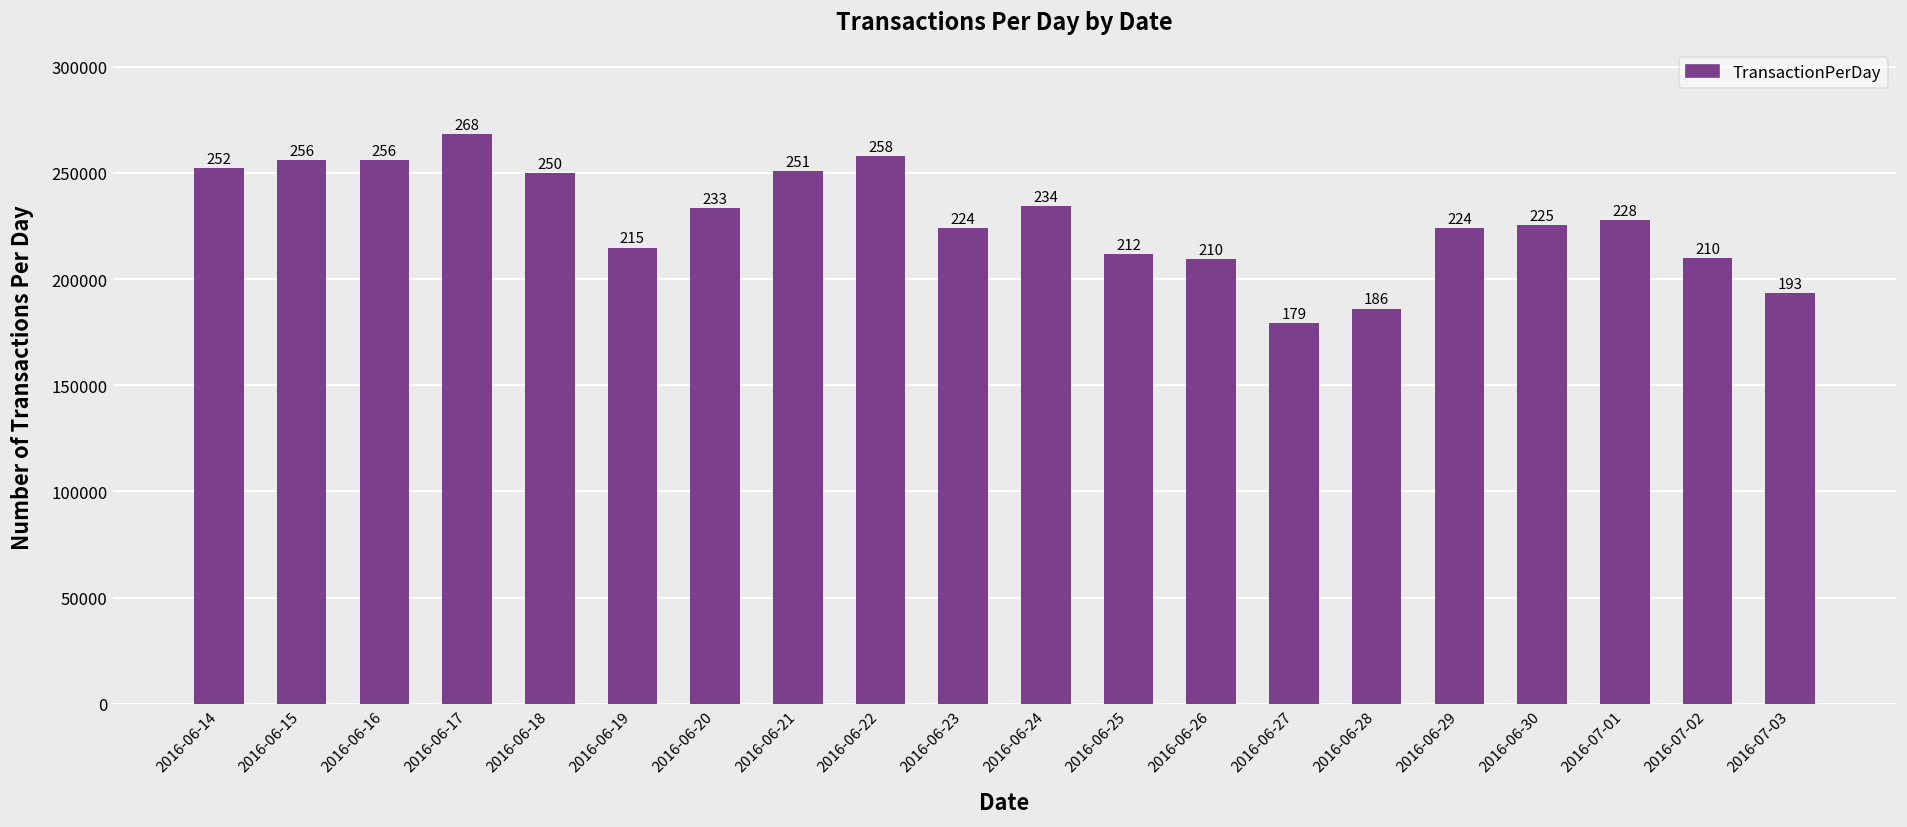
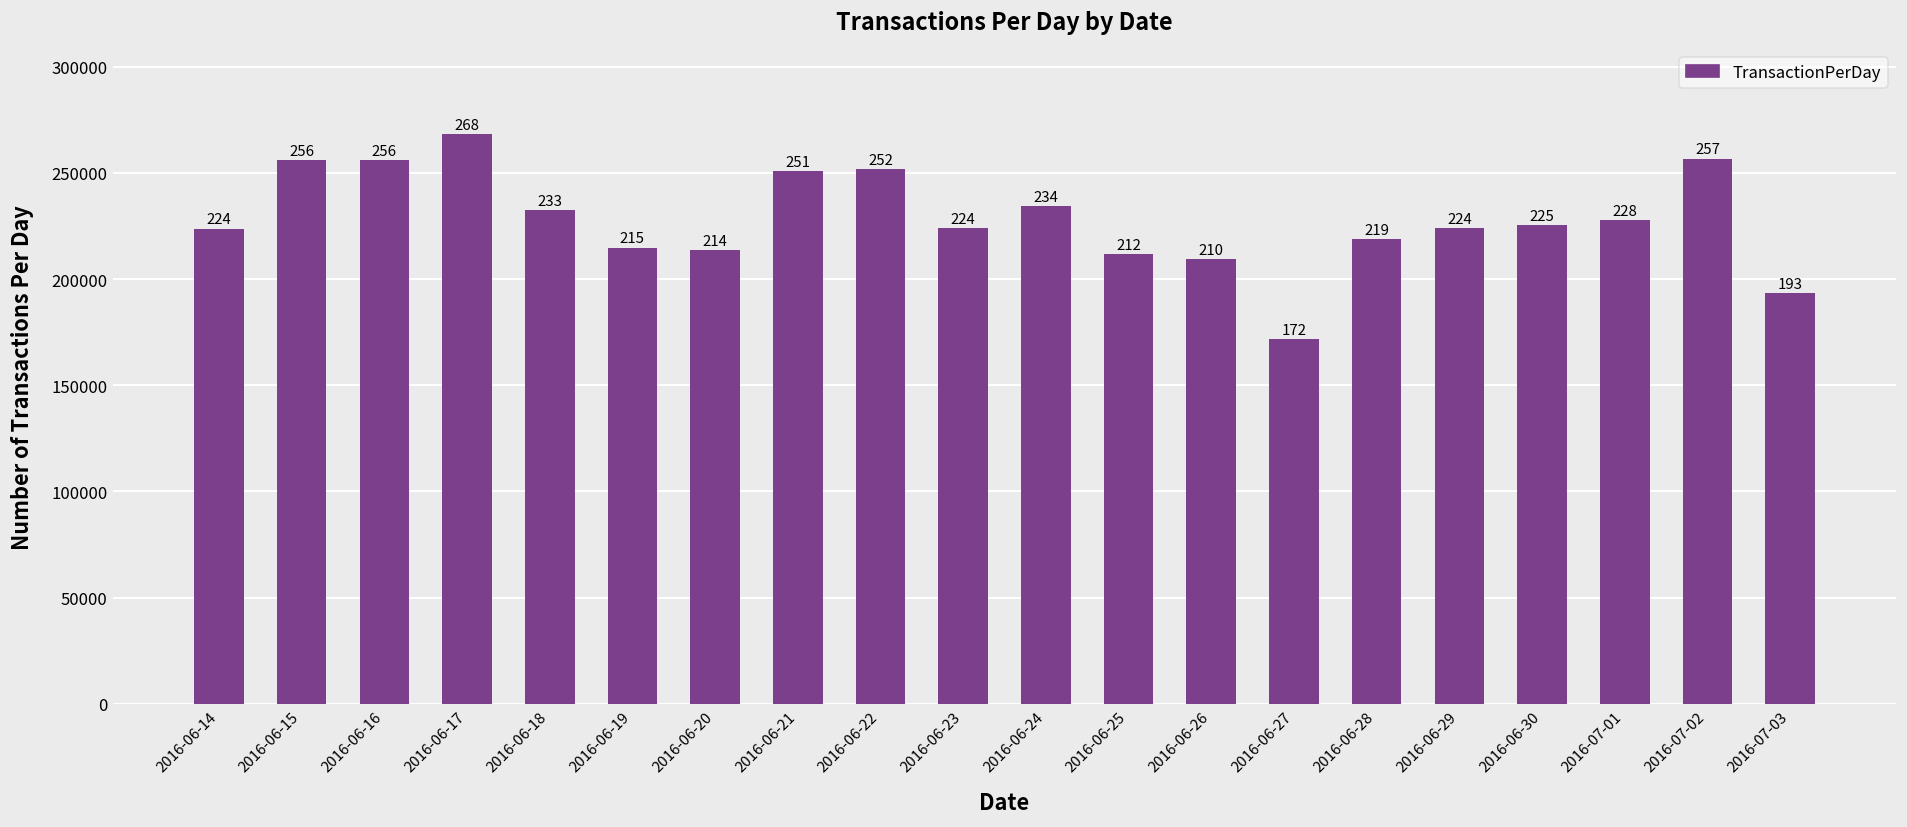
2016-06-14: 252 -> 224
2016-06-18: 250 -> 233
2016-06-20: 233 -> 214
2016-06-22: 258 -> 252
2016-06-27: 179 -> 172
2016-06-28: 186 -> 219
2016-07-02: 210 -> 257
